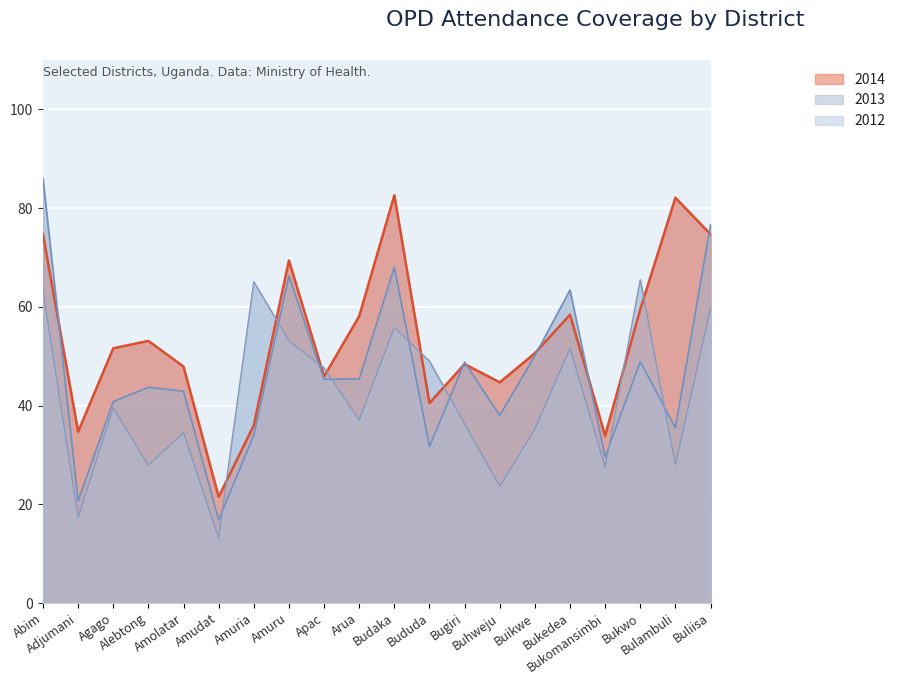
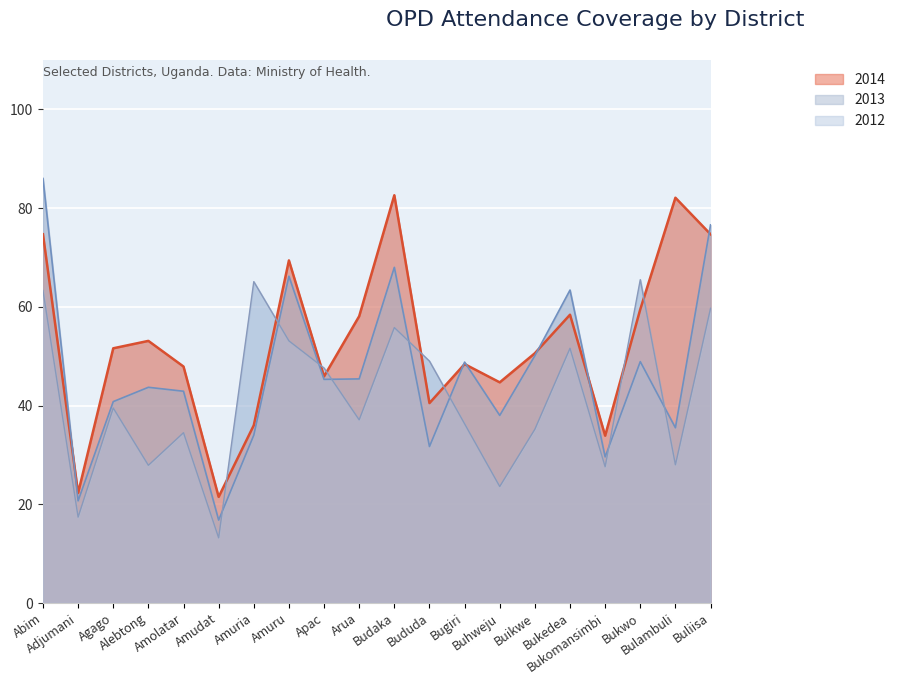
2014, Adjumani: 35 -> 22
